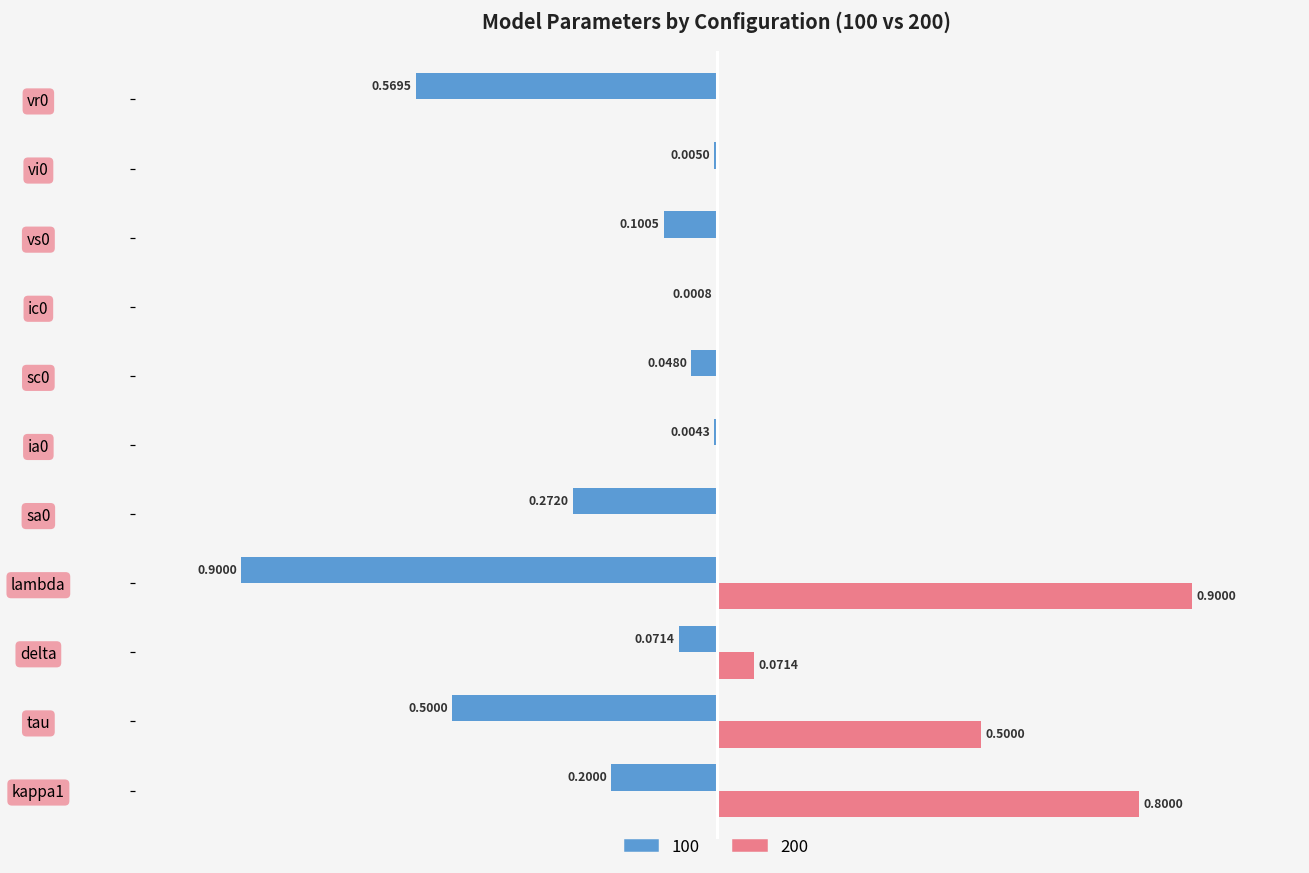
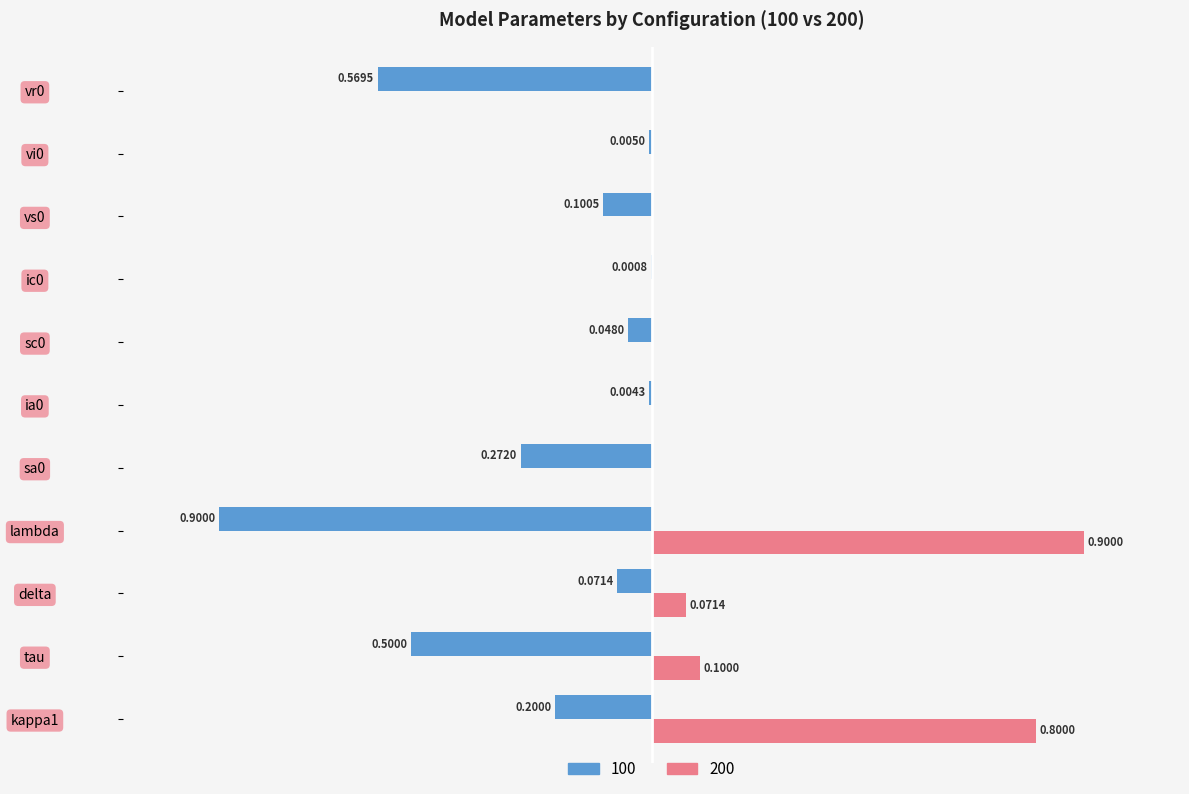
200, tau: 0.5000 -> 0.1000
